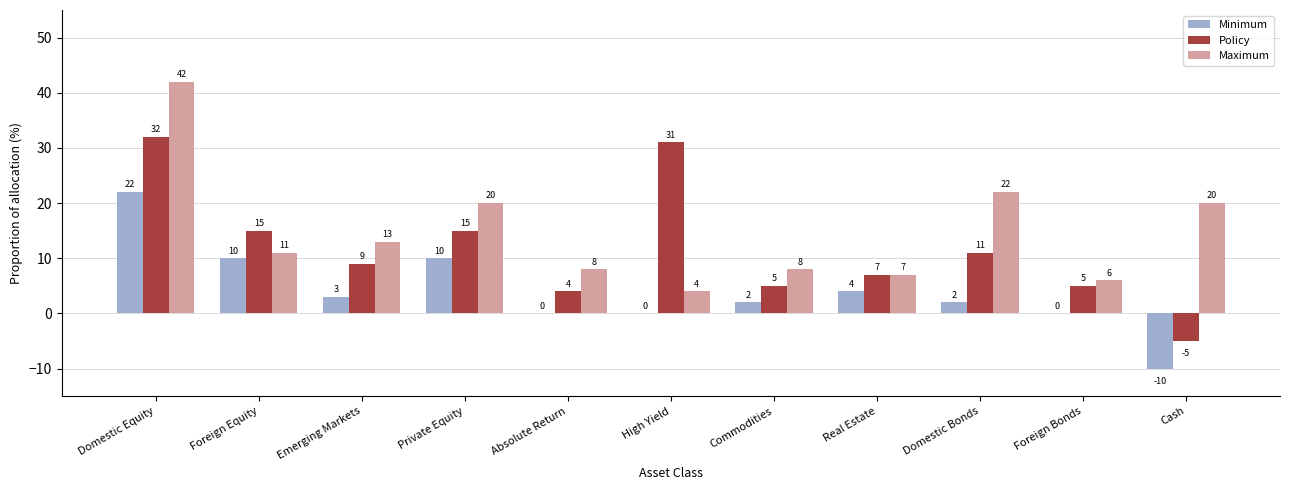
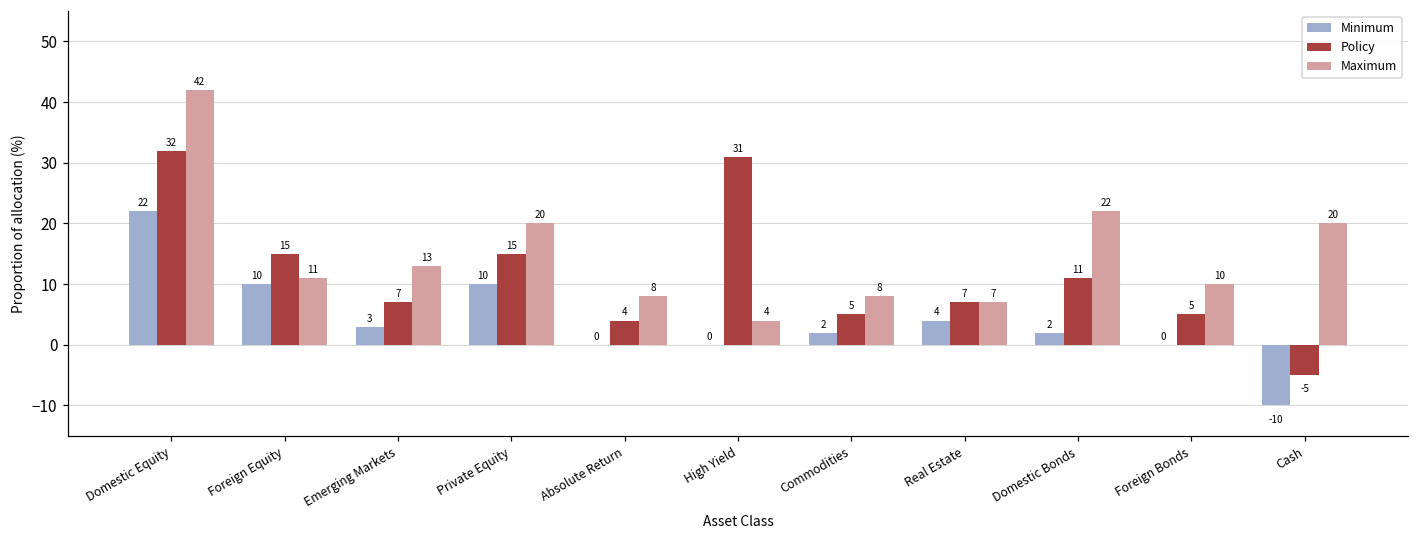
Policy, Emerging Markets: 9 -> 7
Maximum, Foreign Bonds: 6 -> 10
